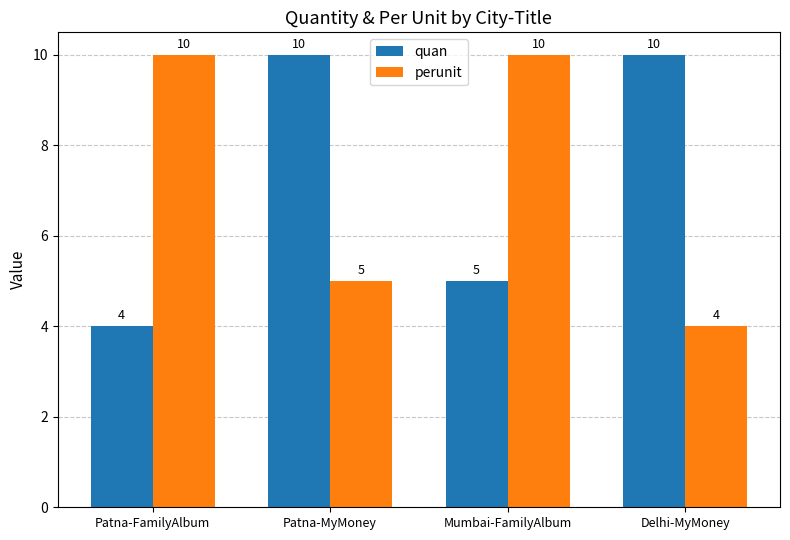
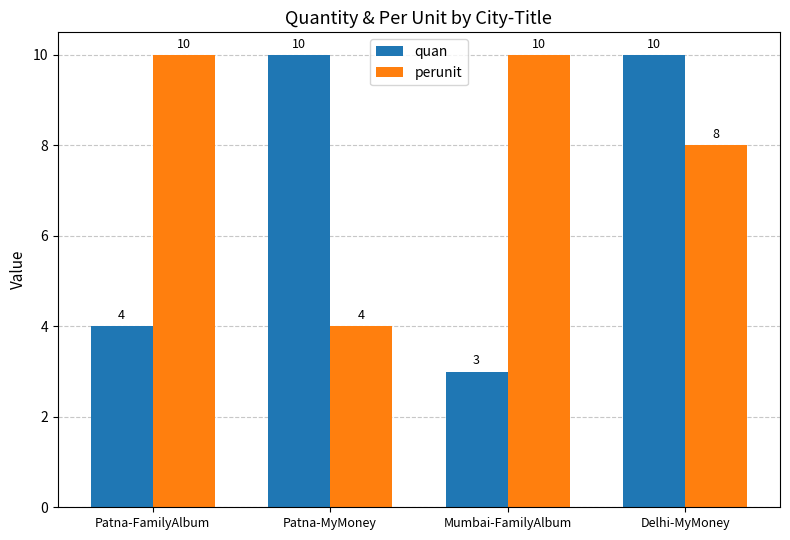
perunit, Patna-MyMoney: 5 -> 4
quan, Mumbai-FamilyAlbum: 5 -> 3
perunit, Delhi-MyMoney: 4 -> 8
